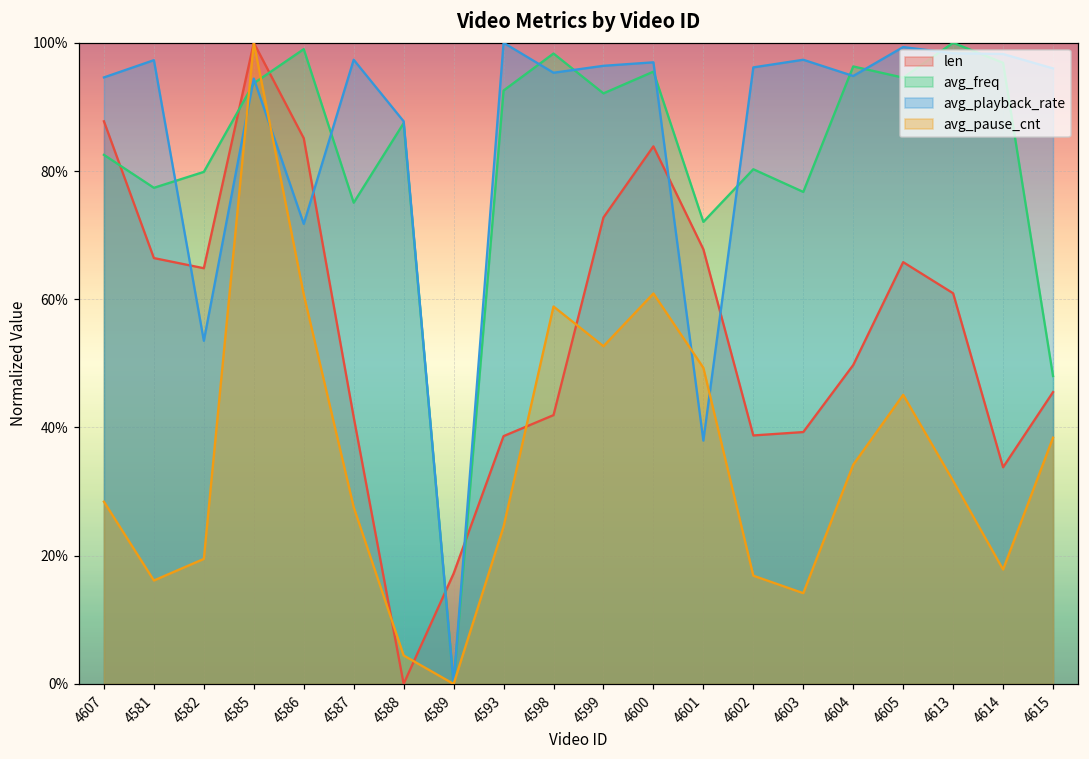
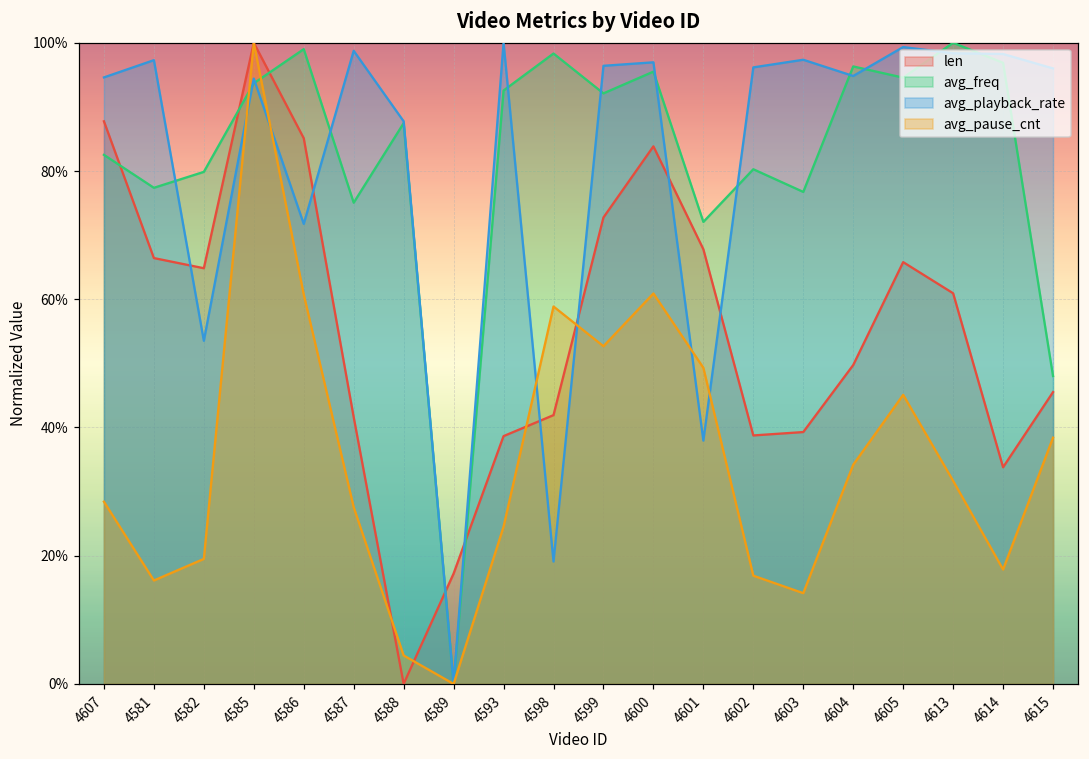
avg_playback_rate, 4587: 97% -> 99%
avg_playback_rate, 4598: 95% -> 19%
